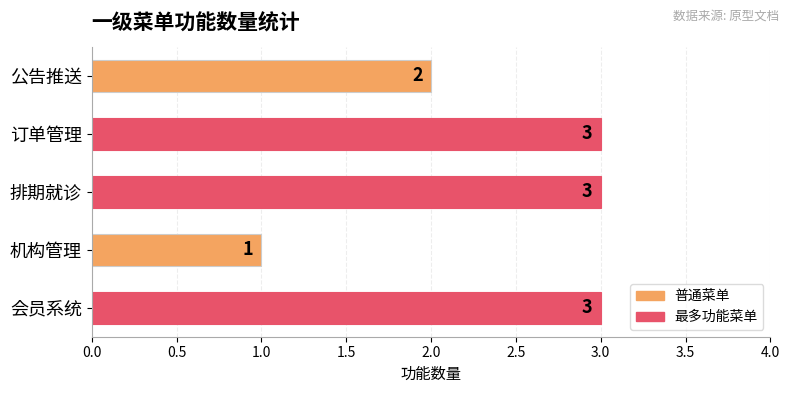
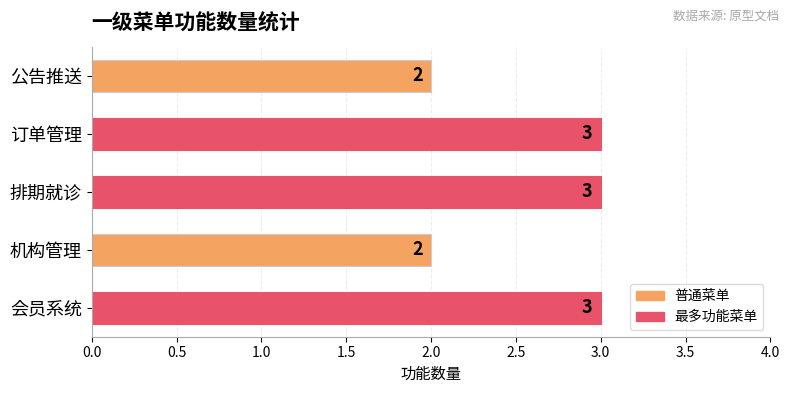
机构管理: 1 -> 2
